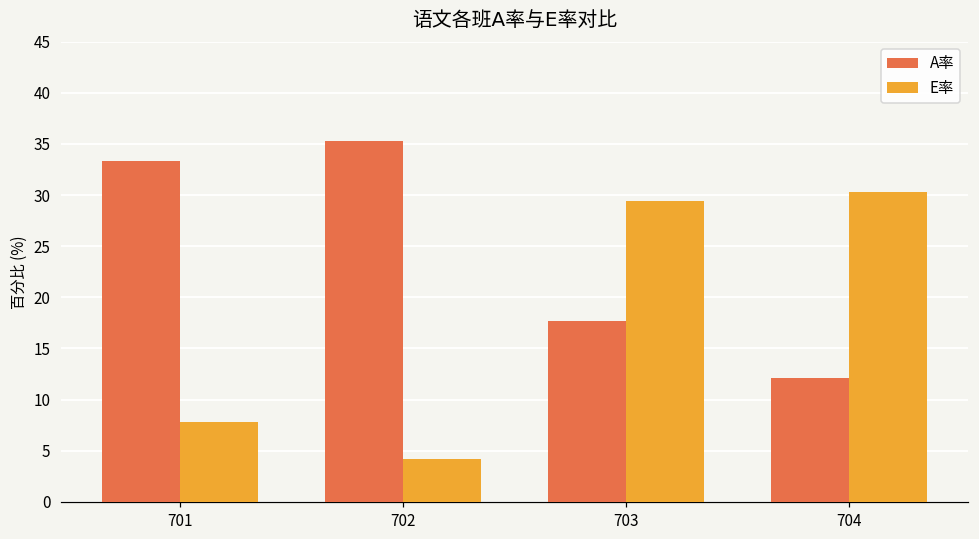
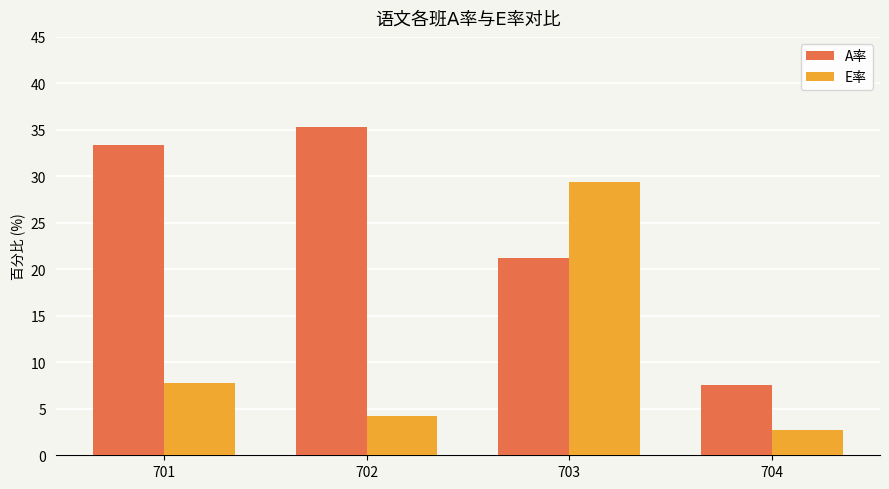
A率, 703: 18 -> 21
A率, 704: 12 -> 8
E率, 704: 30 -> 3
